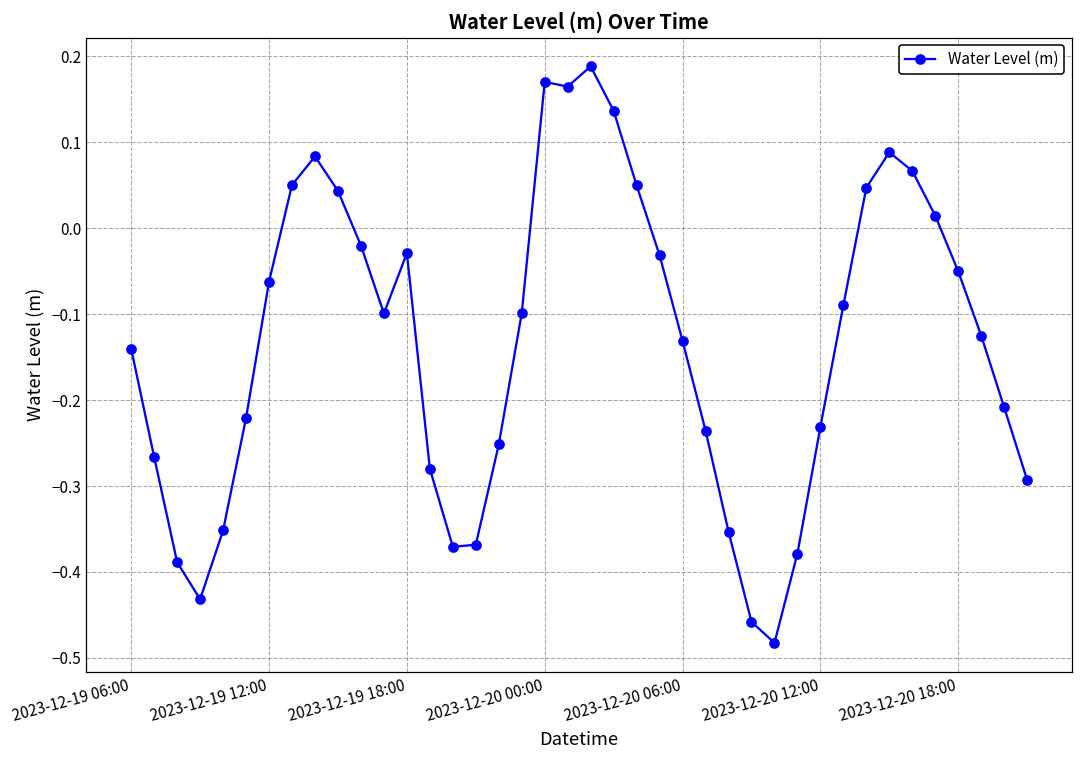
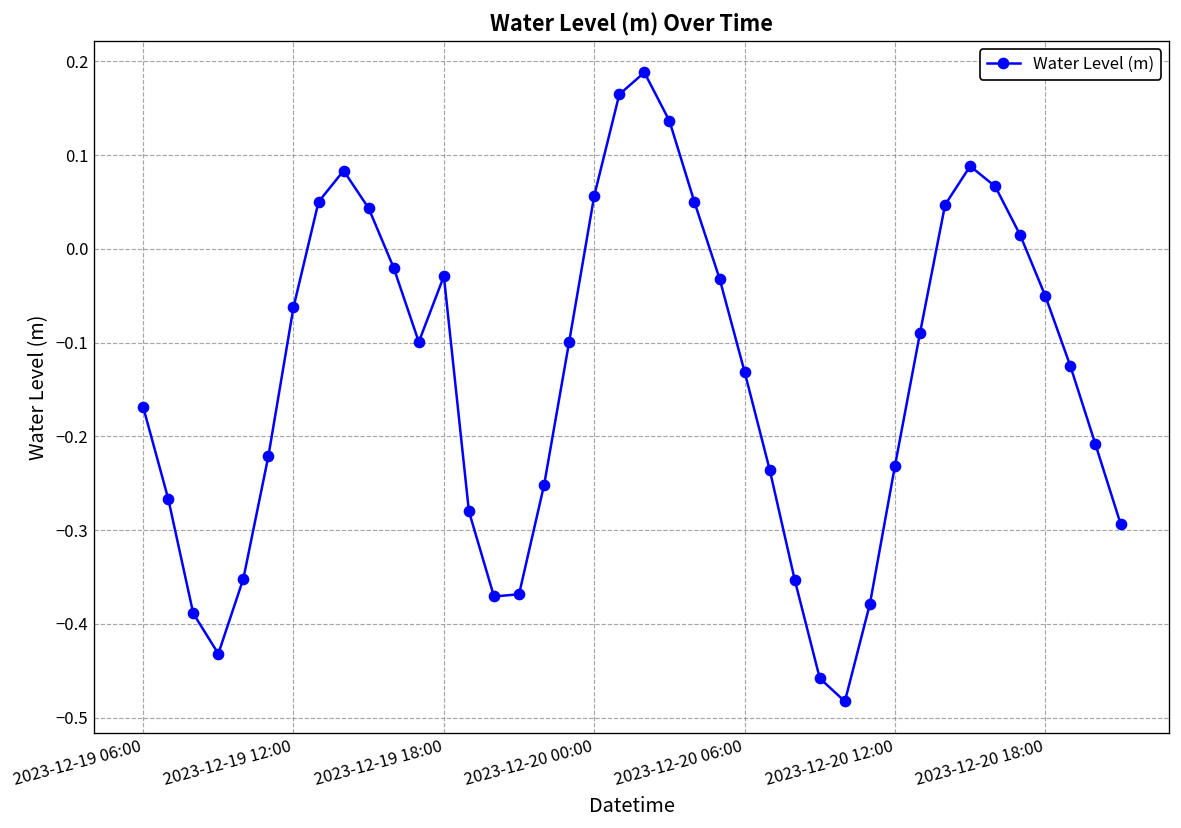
2023-12-19 06:00: -0.14 -> -0.17
2023-12-20 00:00: 0.17 -> 0.06
